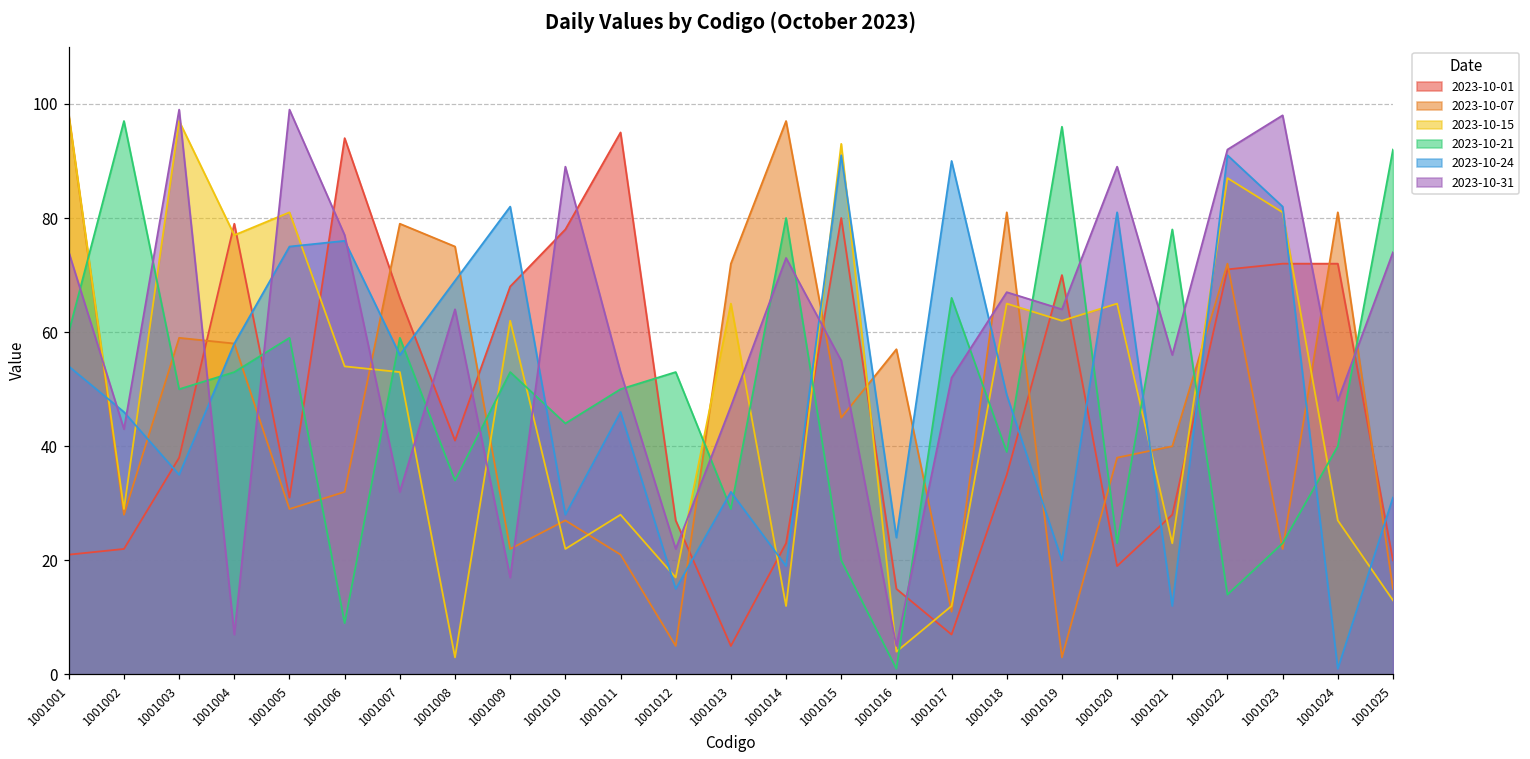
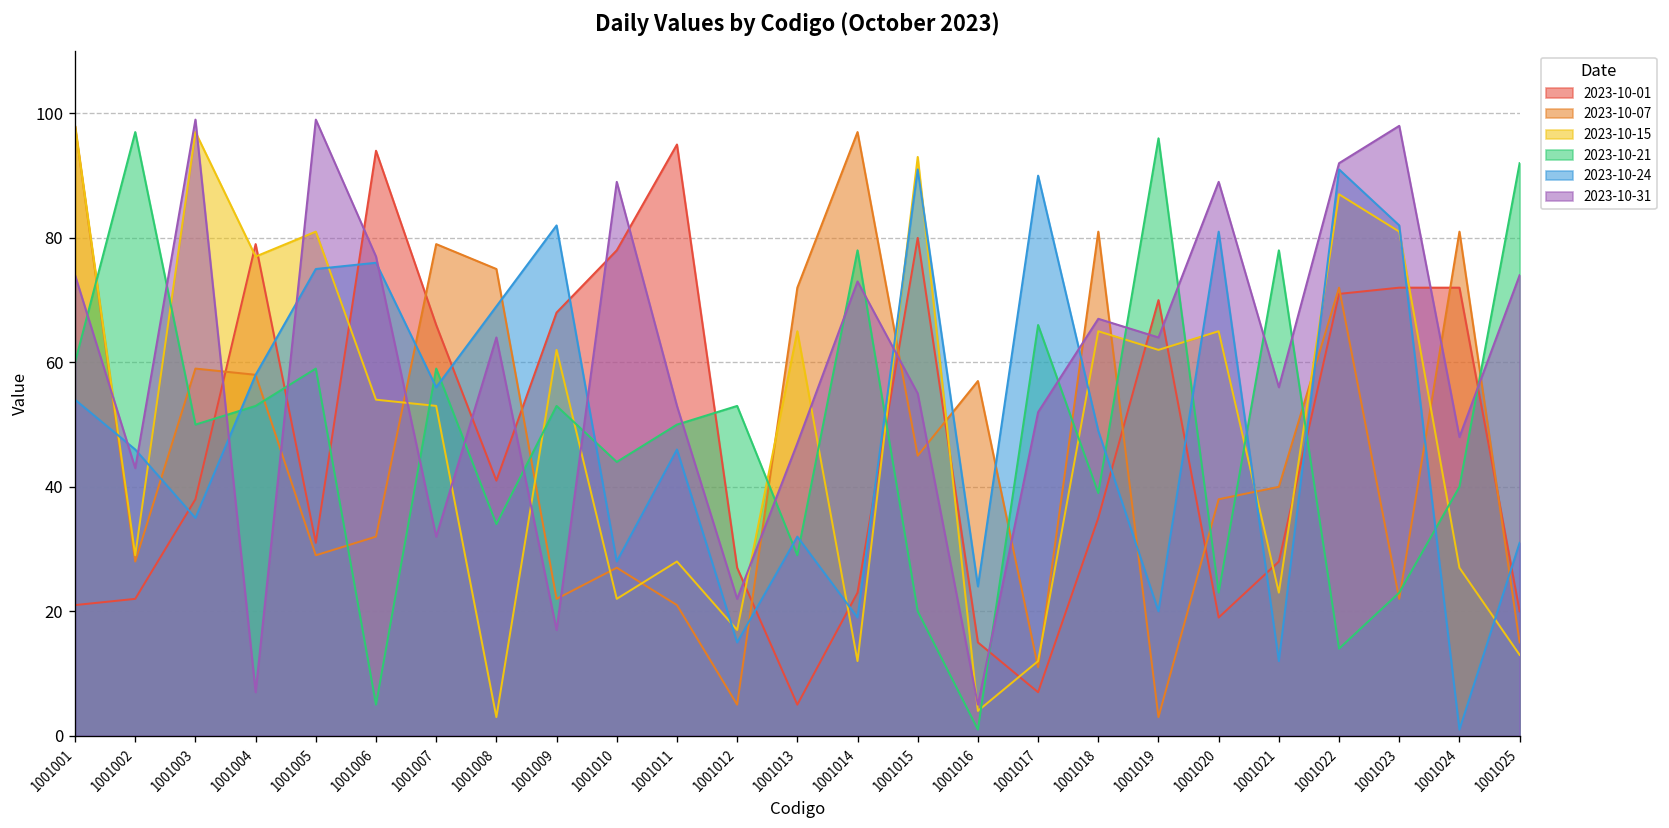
2023-10-21, 1001006: 9 -> 5
2023-10-21, 1001014: 80 -> 78
